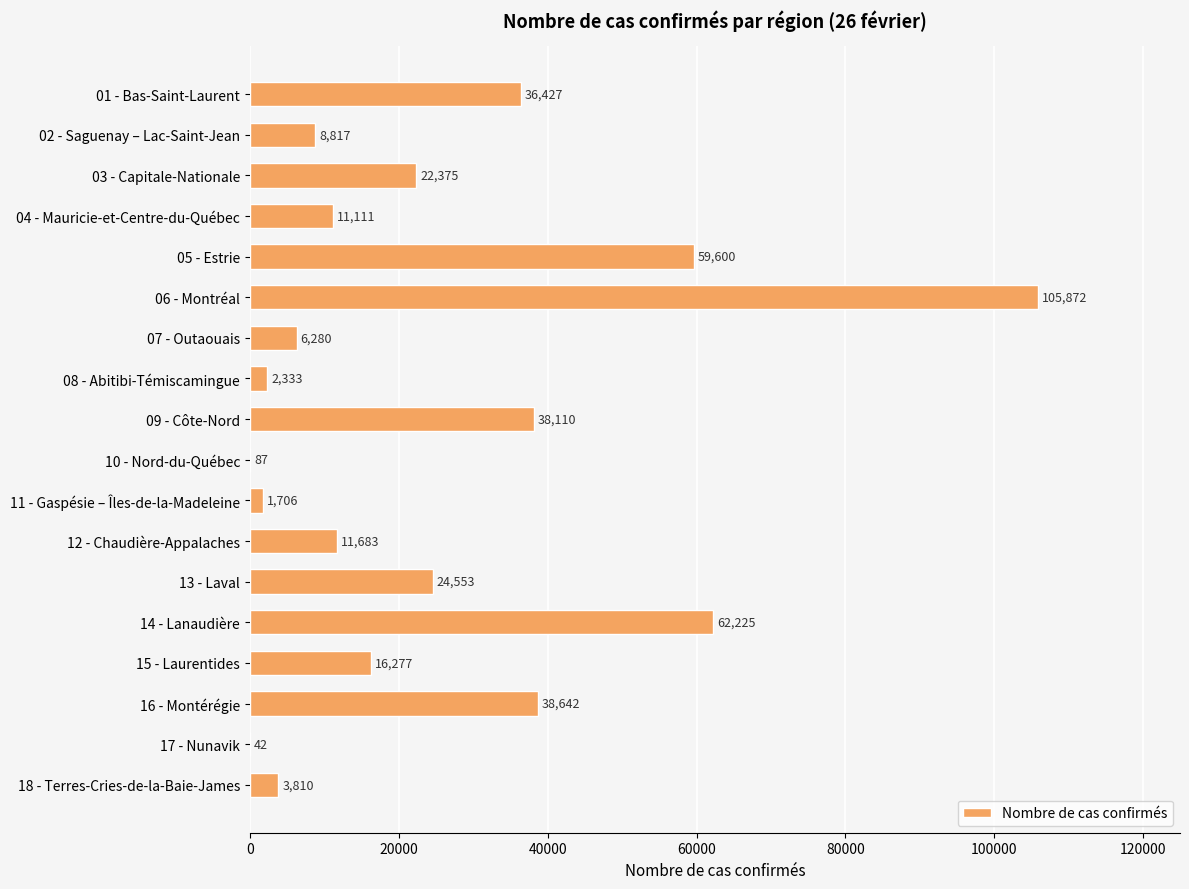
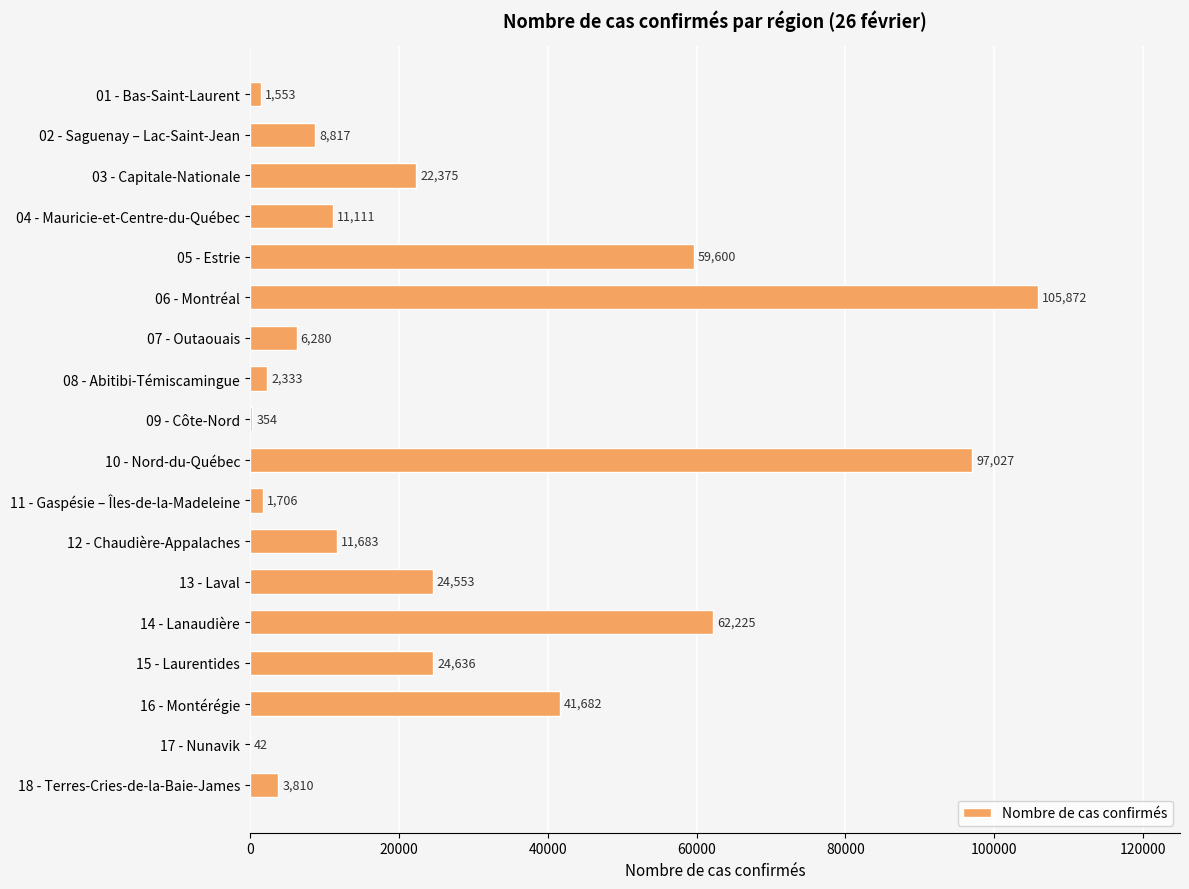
01 - Bas-Saint-Laurent: 36,427 -> 1,553
09 - Côte-Nord: 38,110 -> 354
10 - Nord-du-Québec: 87 -> 97,027
15 - Laurentides: 16,277 -> 24,636
16 - Montérégie: 38,642 -> 41,682
